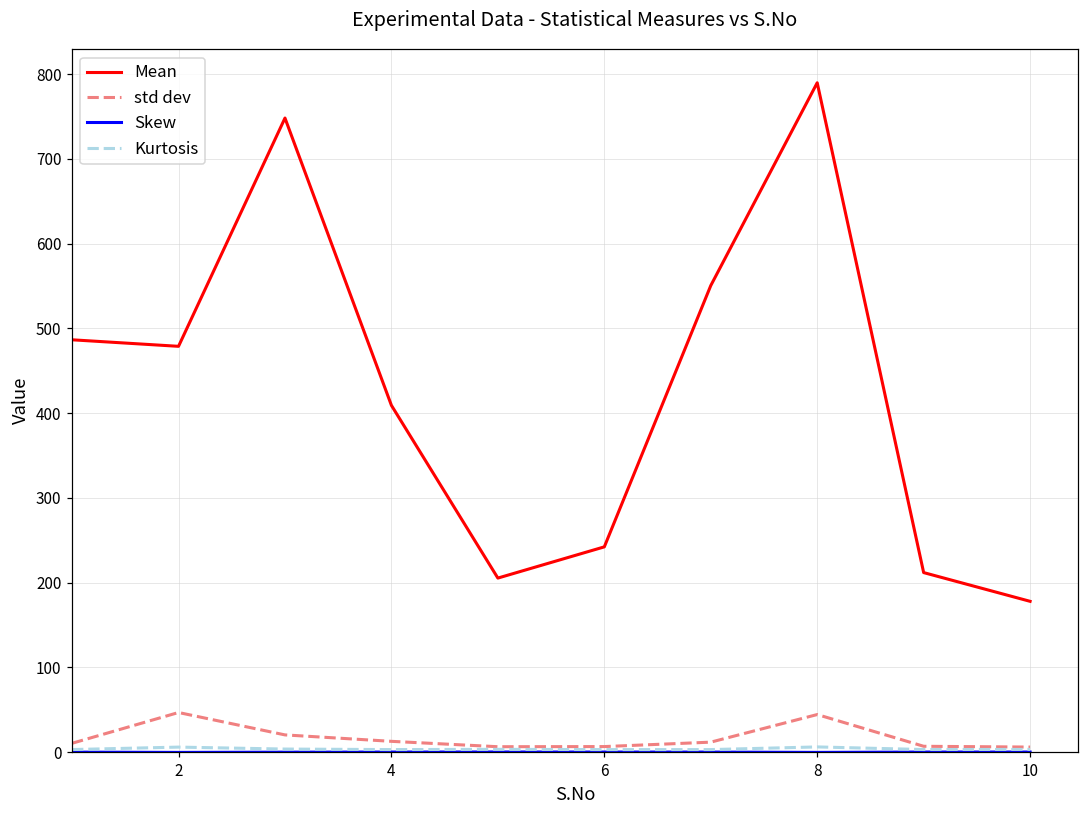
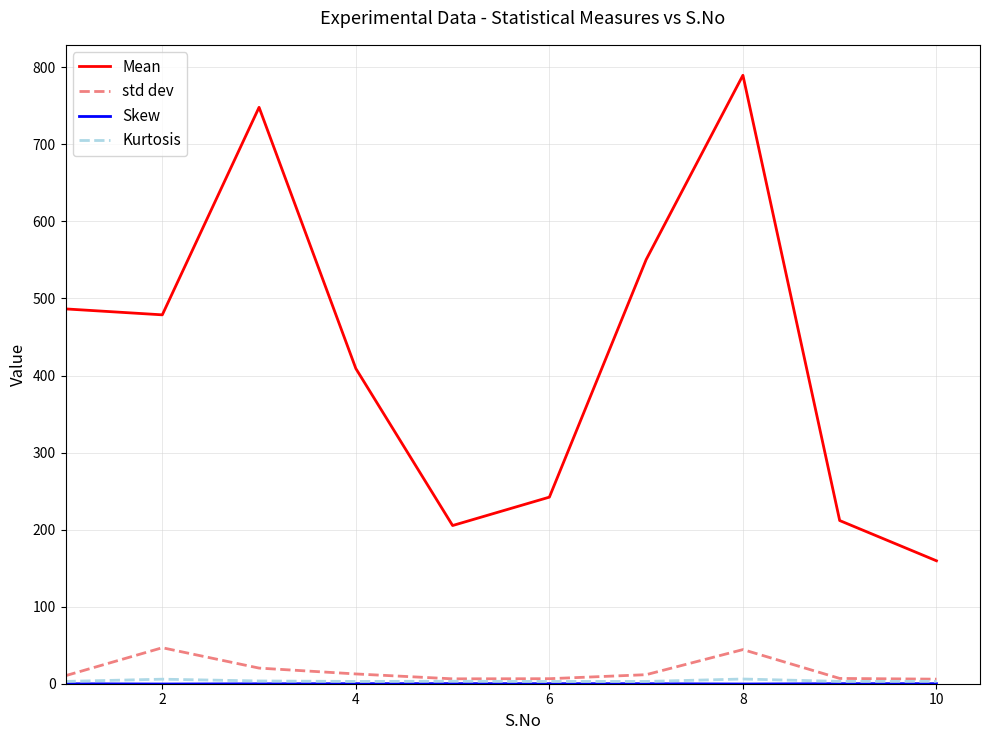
Mean, 10: 180 -> 160
